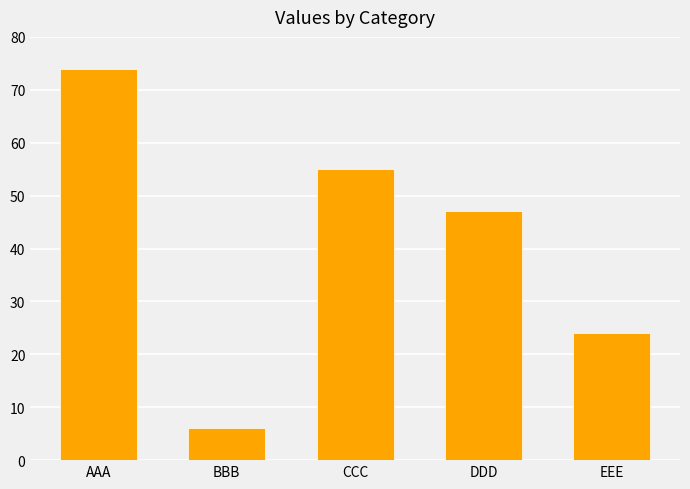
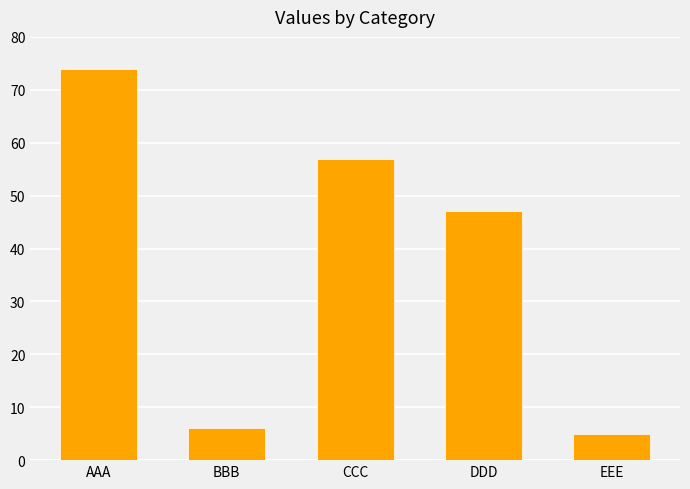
CCC: 55 -> 57
EEE: 24 -> 5
